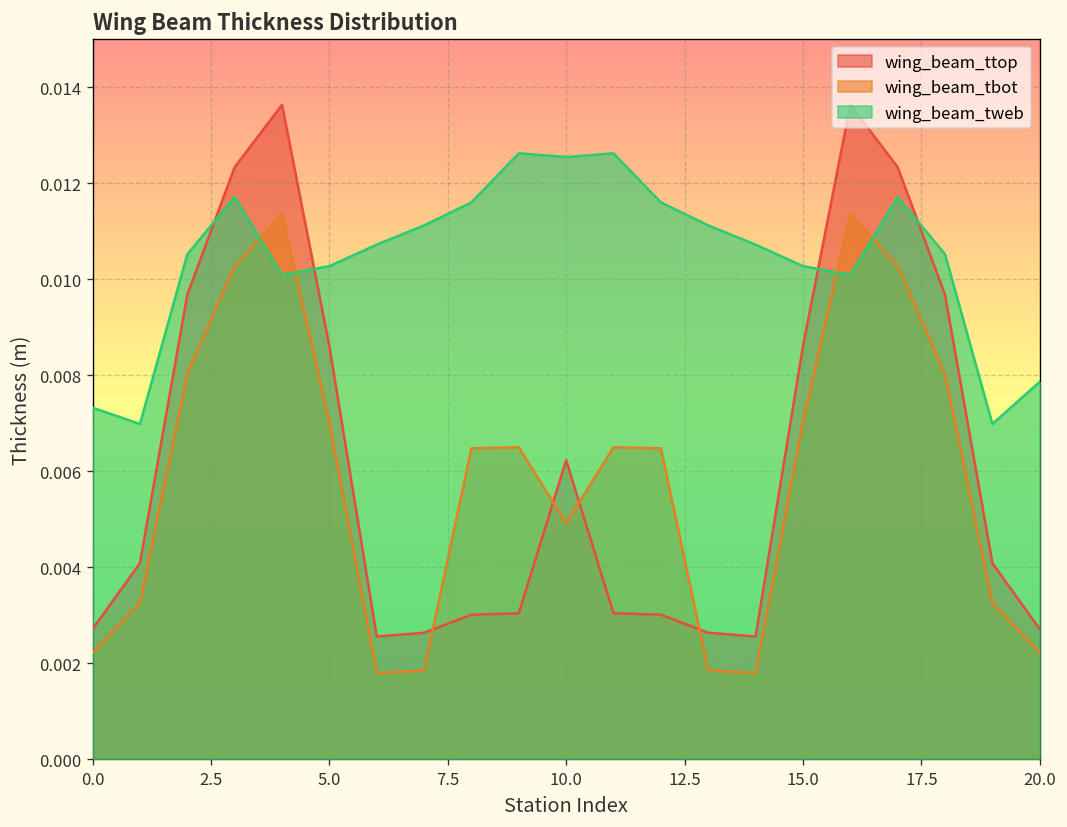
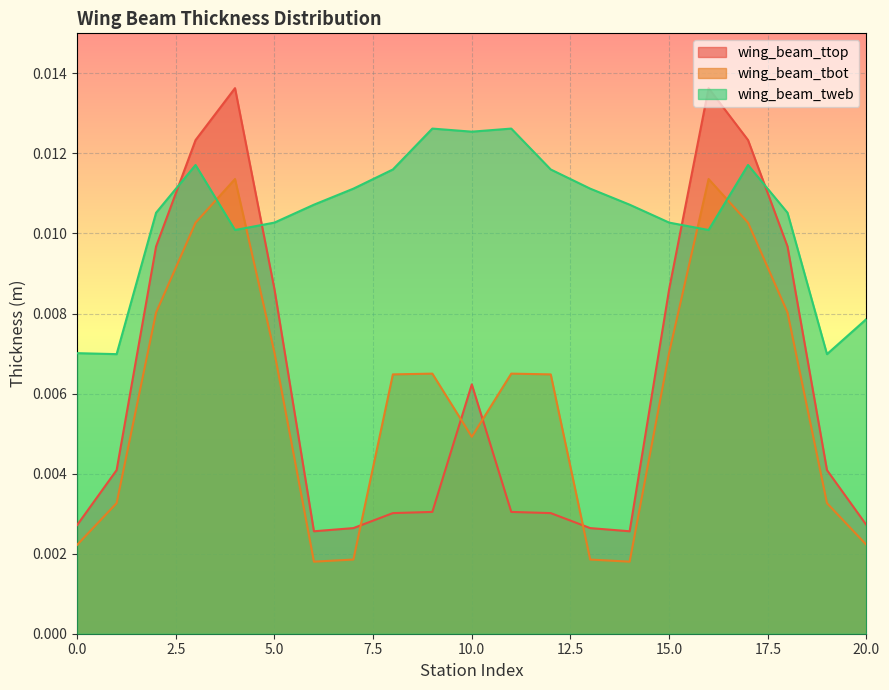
wing_beam_tweb, 0.0: 0.0073 -> 0.0070
